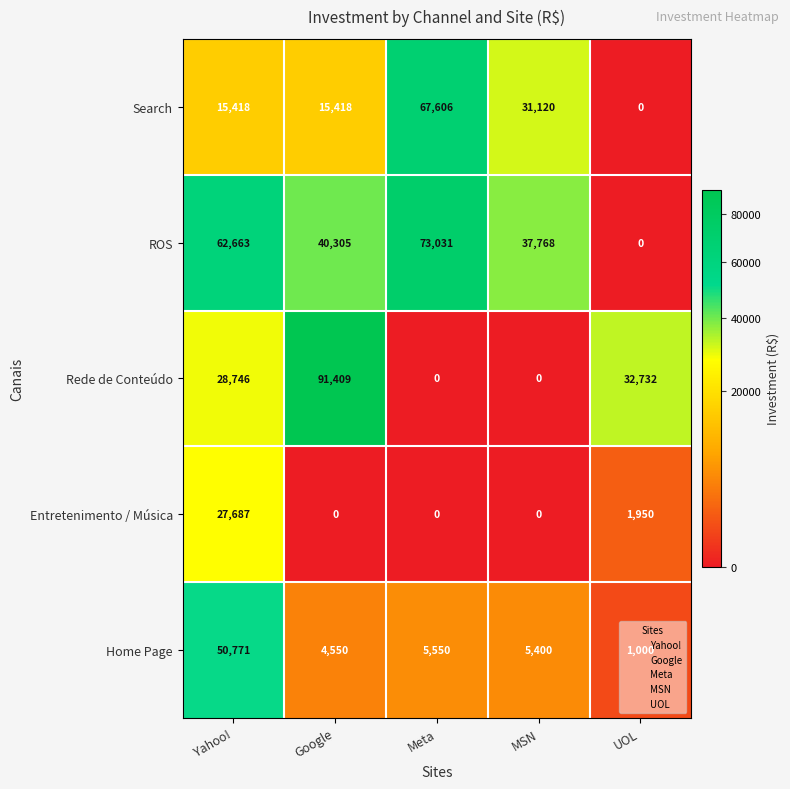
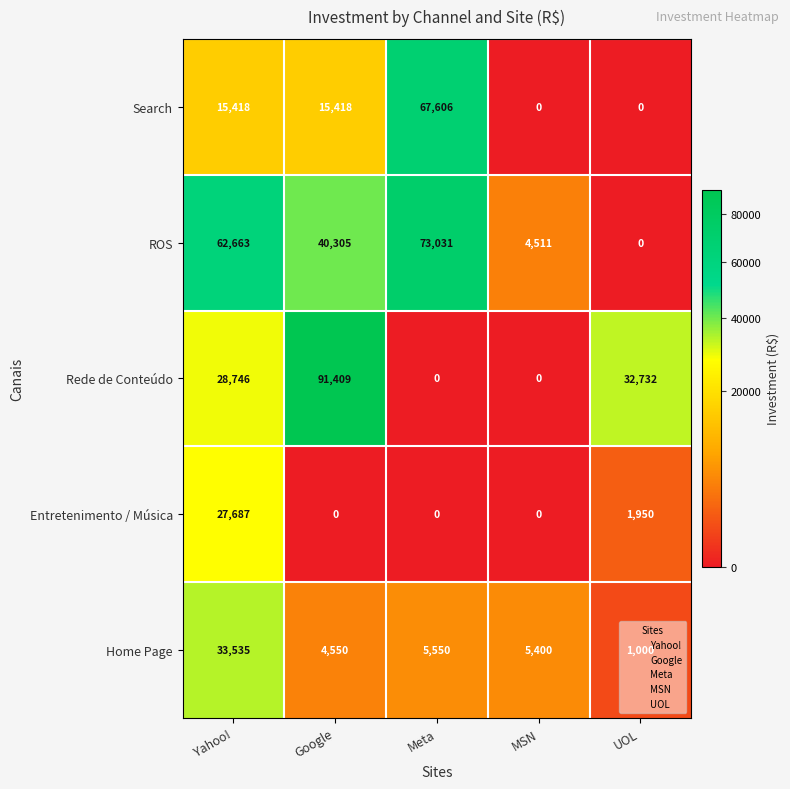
Search, MSN: 31,120 -> 0
ROS, MSN: 37,768 -> 4,511
Home Page, Yahoo!: 50,771 -> 33,535
